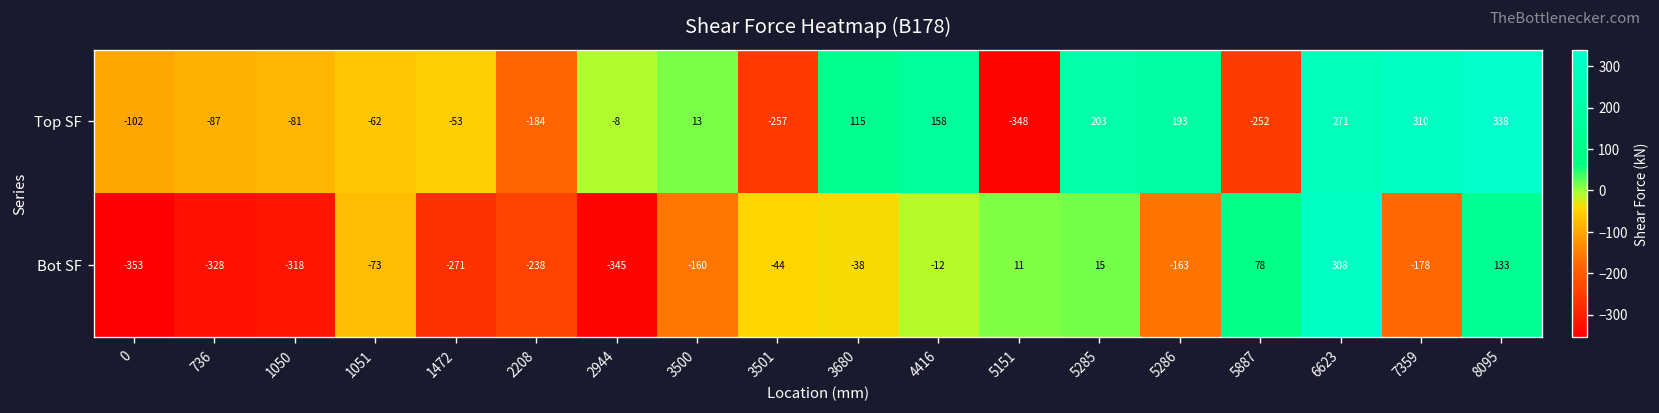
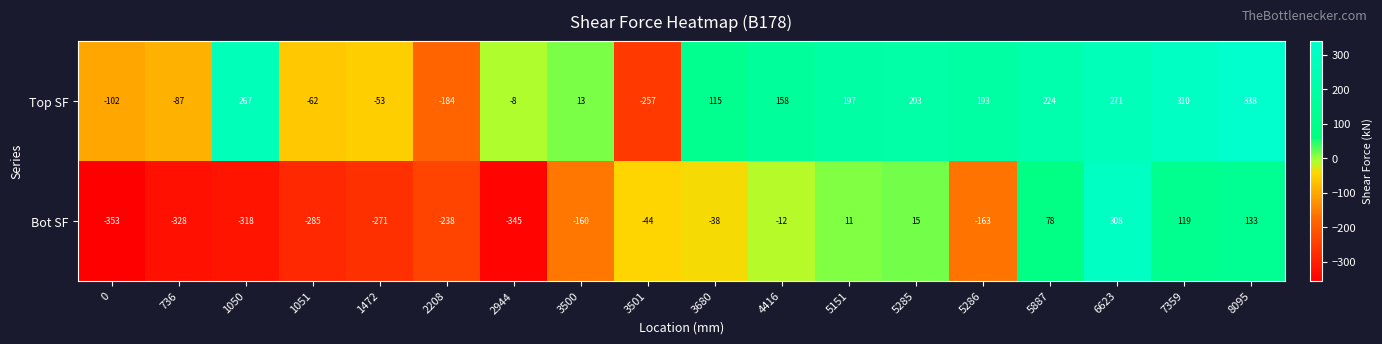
Top SF, 1050: -81 -> 267
Top SF, 5151: -348 -> 197
Top SF, 5887: -252 -> 224
Bot SF, 1051: -73 -> -285
Bot SF, 7359: -178 -> 119
